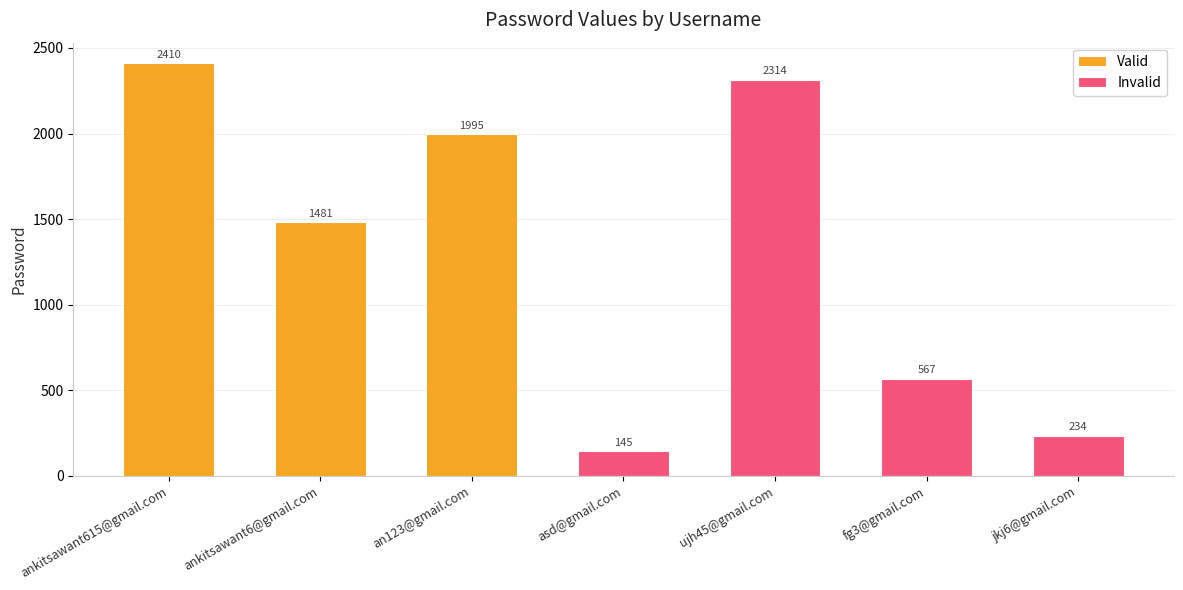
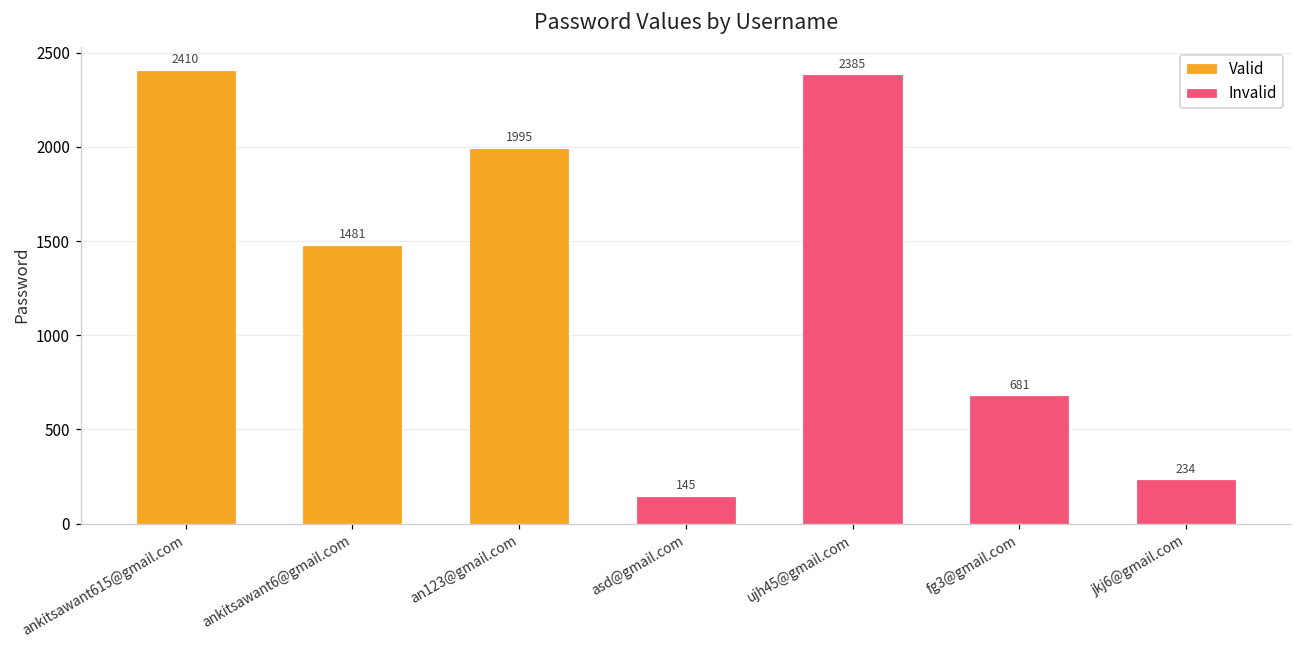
Invalid, ujh45@gmail.com: 2314 -> 2385
Invalid, fg3@gmail.com: 567 -> 681
